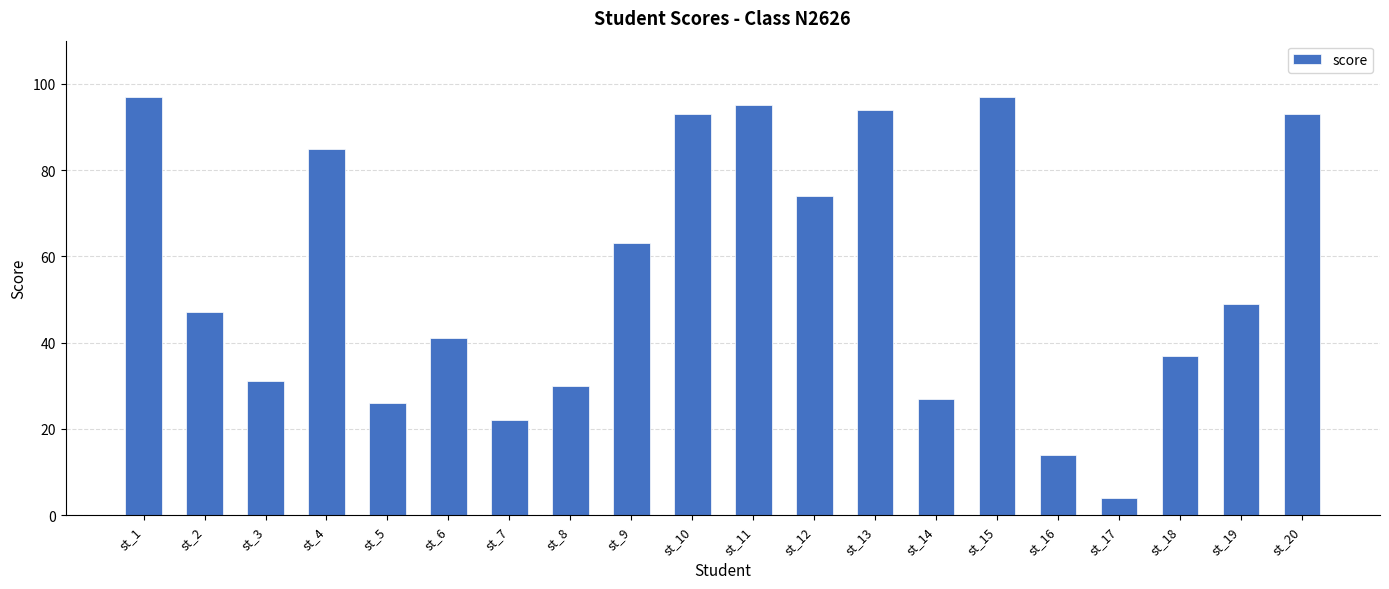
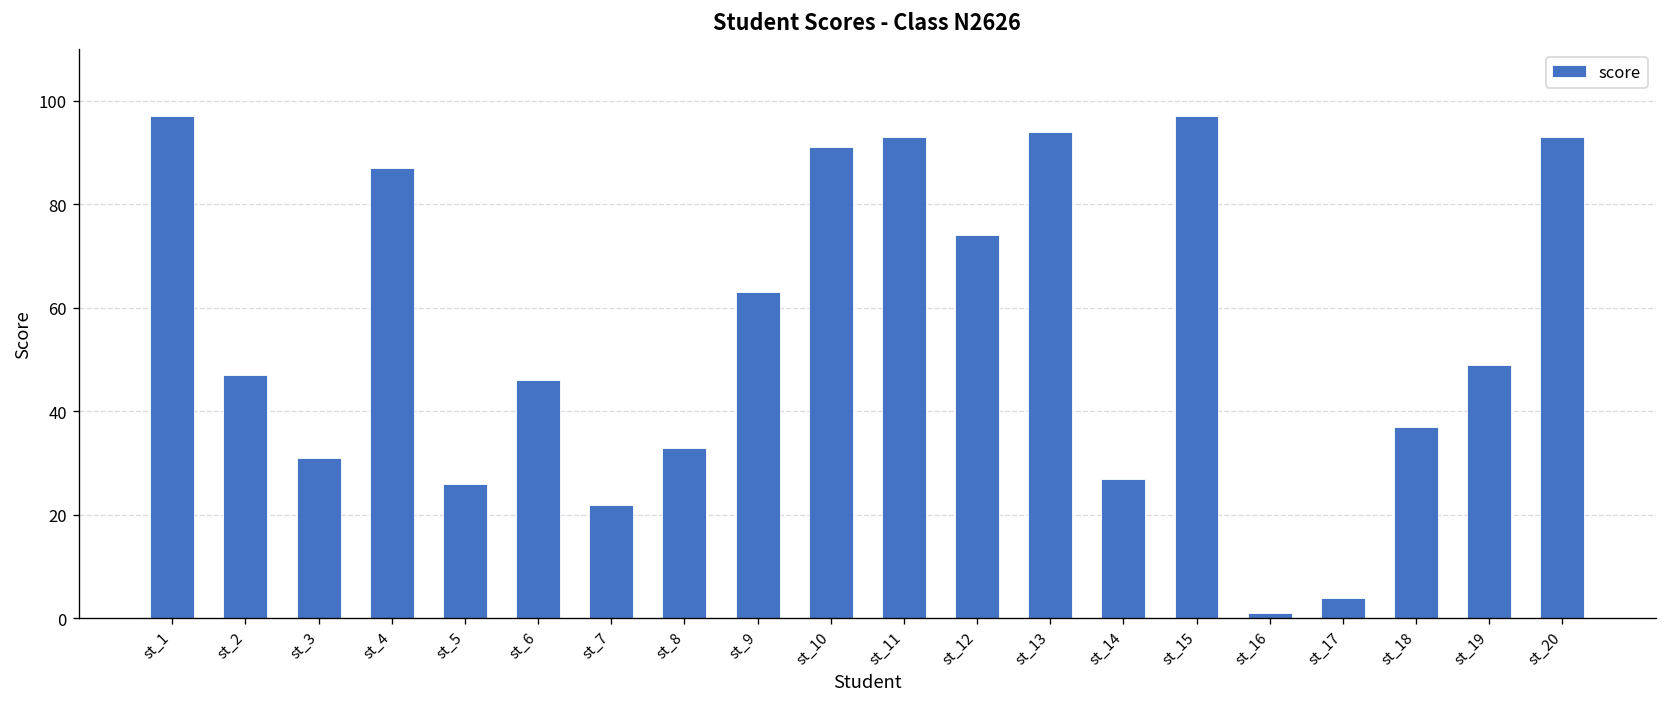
st_4: 85 -> 87
st_6: 41 -> 46
st_8: 30 -> 33
st_10: 93 -> 91
st_11: 95 -> 93
st_16: 14 -> 1
